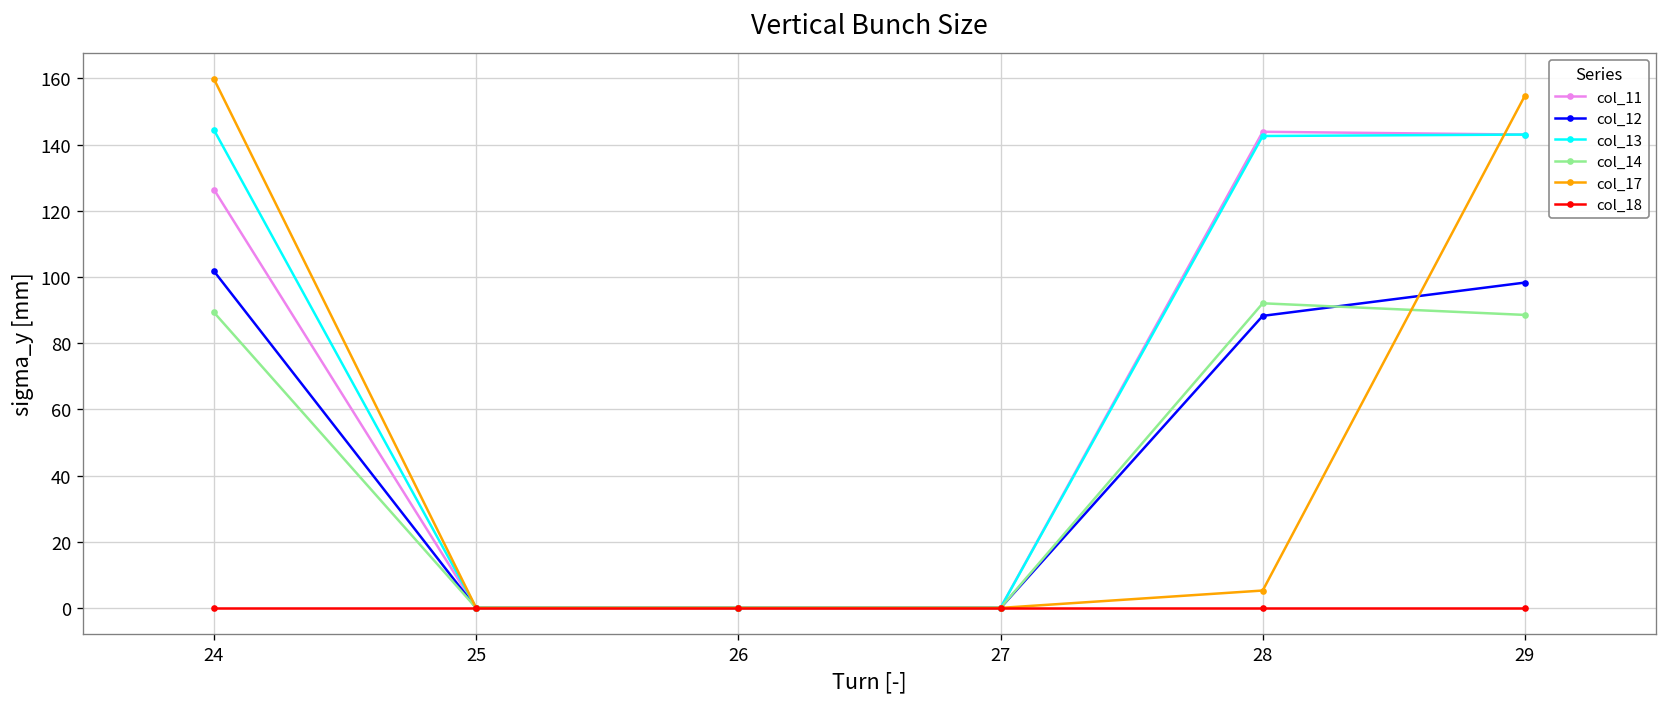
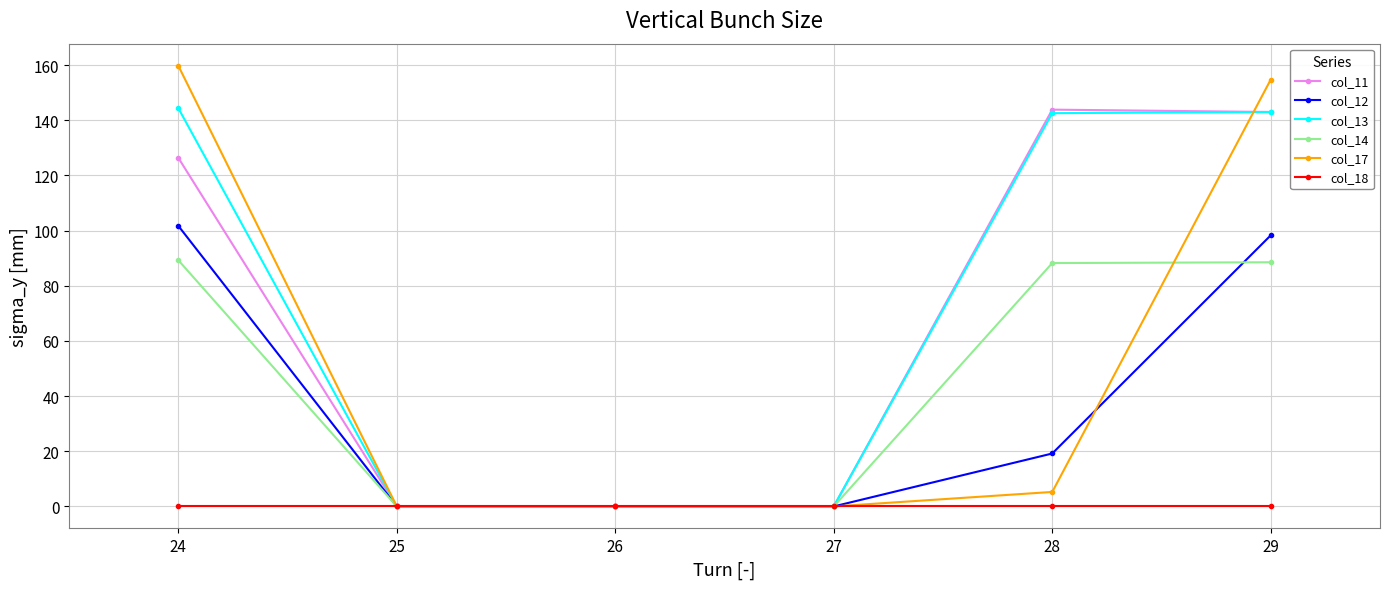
col_12, 28: 88 -> 19
col_14, 28: 92 -> 88
